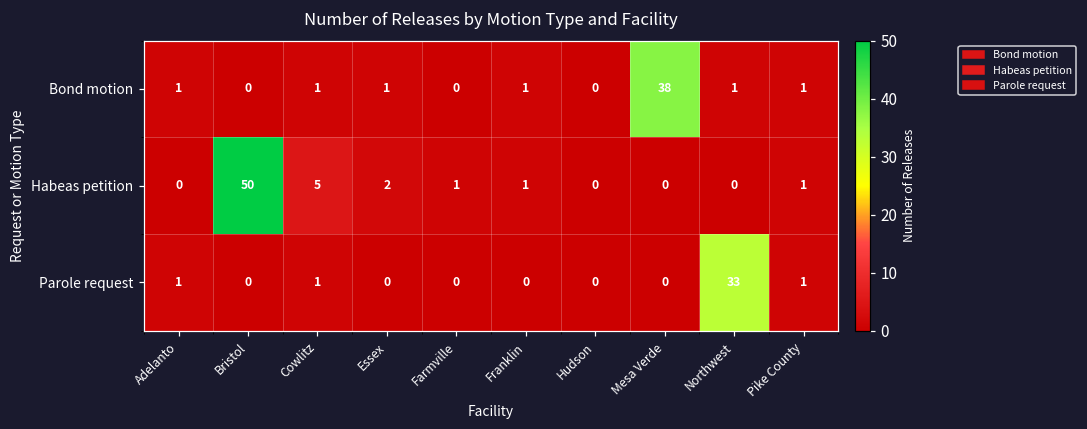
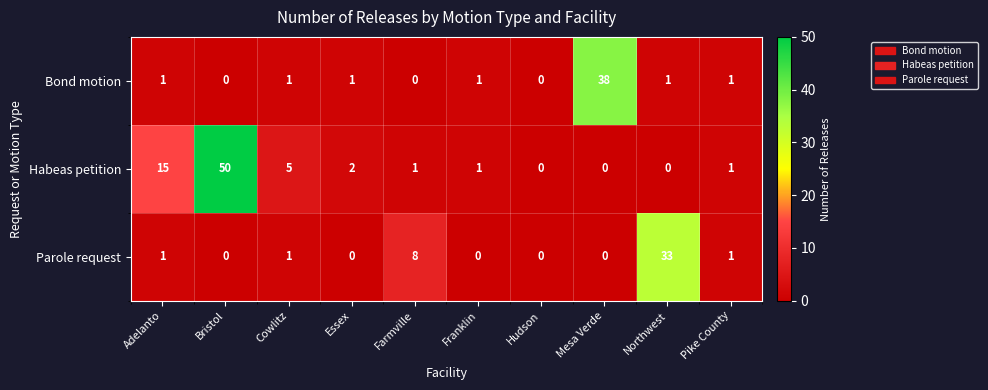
Habeas petition, Adelanto: 0 -> 15
Parole request, Farmville: 0 -> 8
